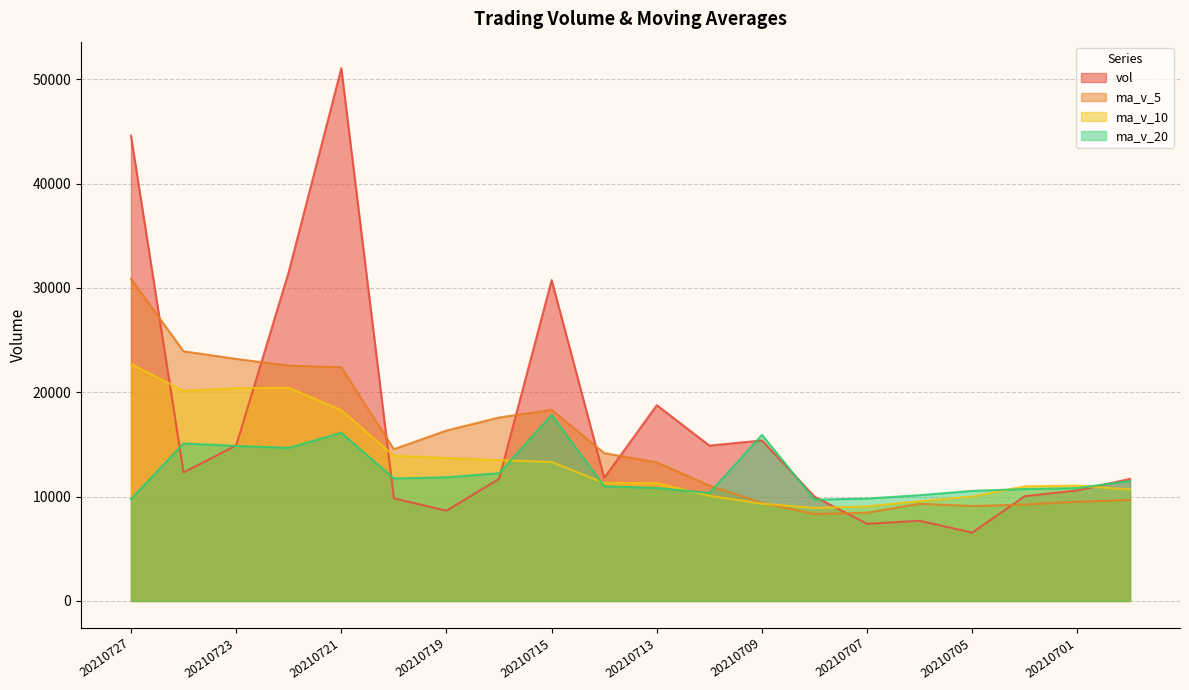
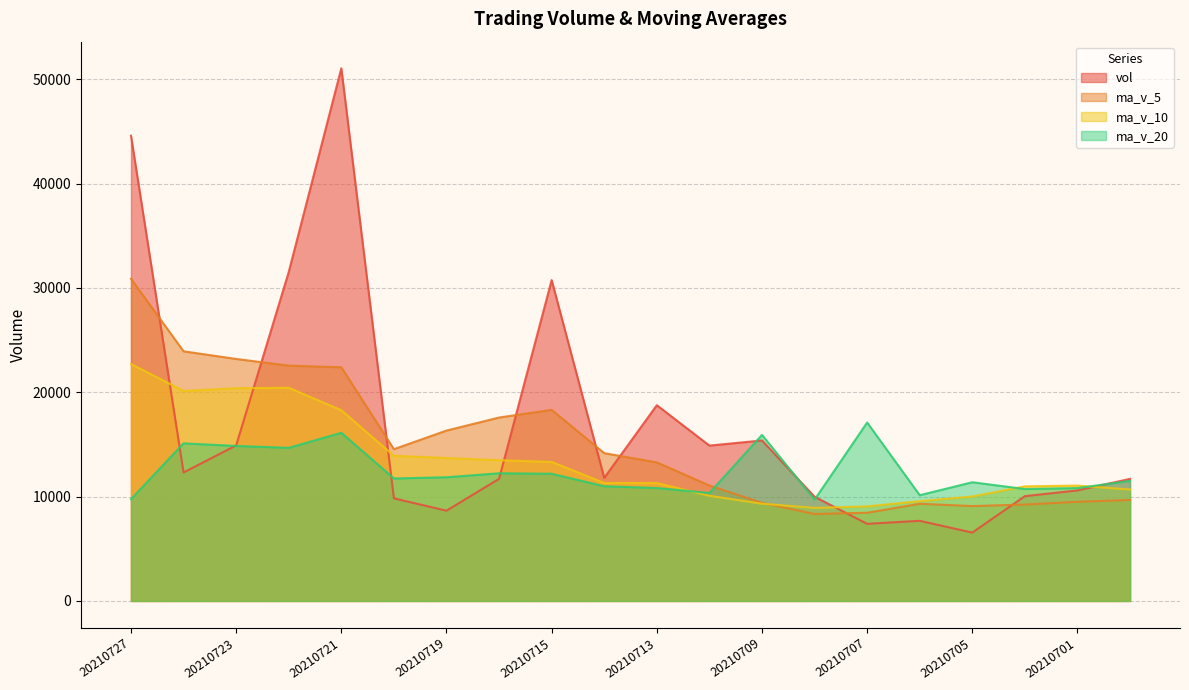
ma_v_20, 20210715: 17800 -> 12200
ma_v_20, 20210707: 9800 -> 17100
ma_v_20, 20210705: 10500 -> 11400
